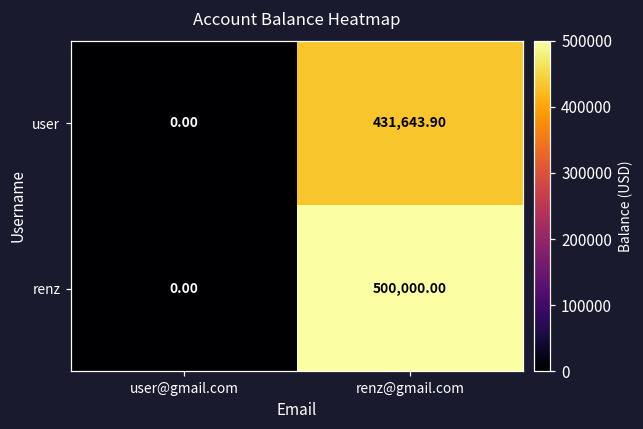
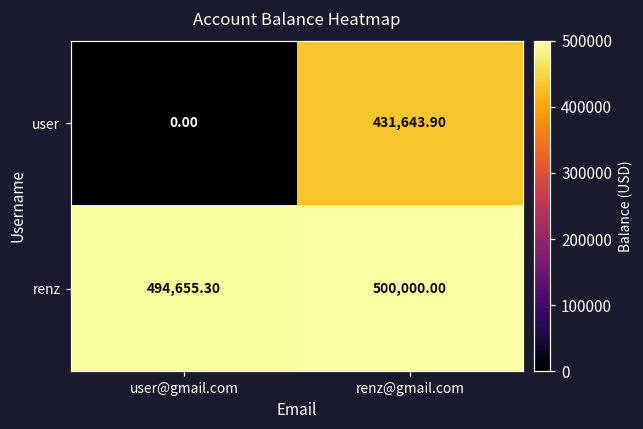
renz, user@gmail.com: 0.00 -> 494,655.30
